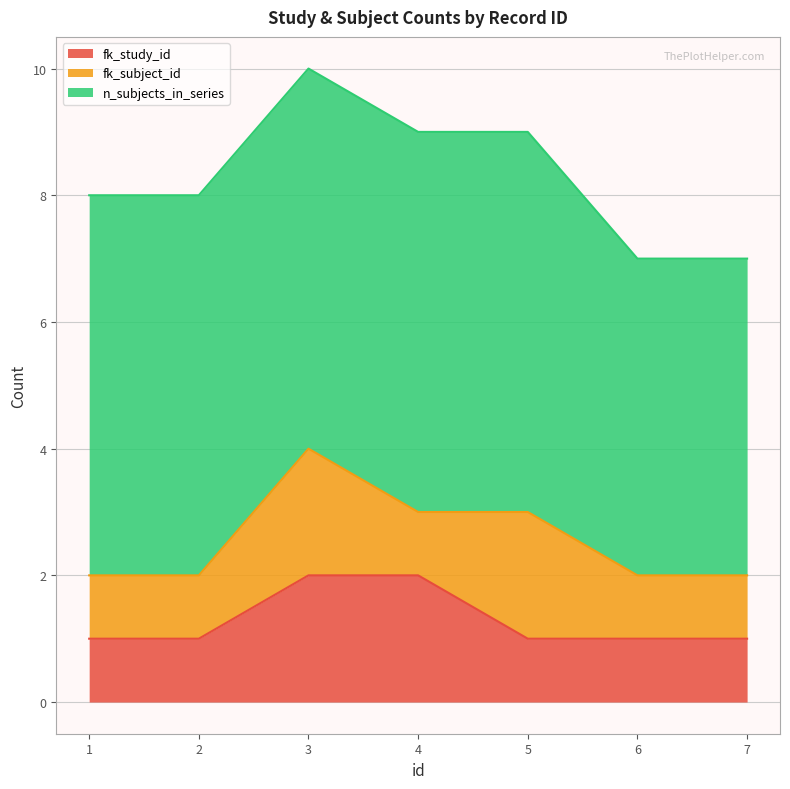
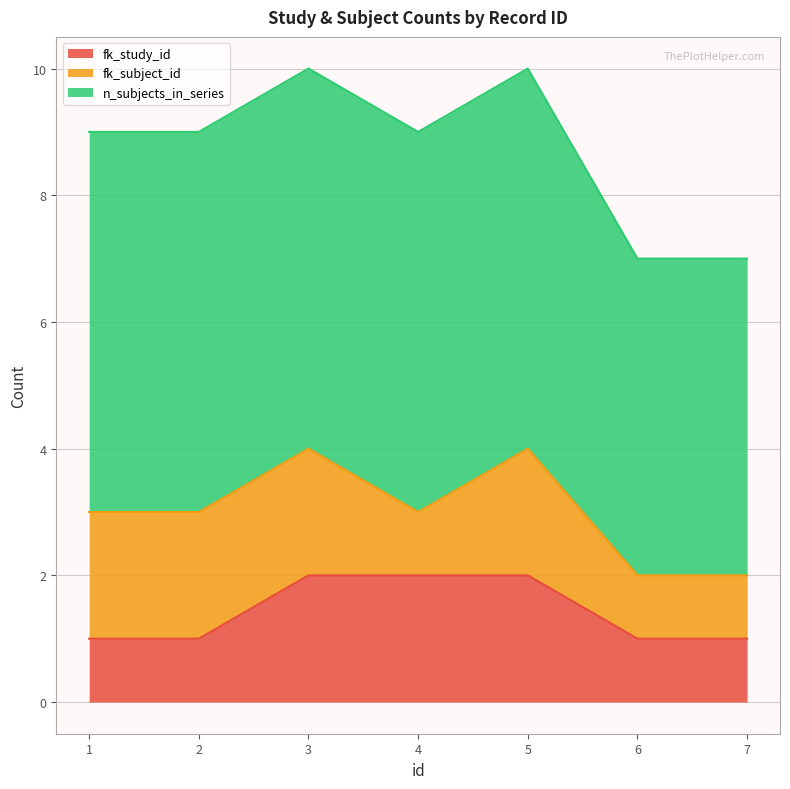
fk_subject_id, 1: 1 -> 2
fk_subject_id, 2: 1 -> 2
fk_study_id, 5: 1 -> 2
